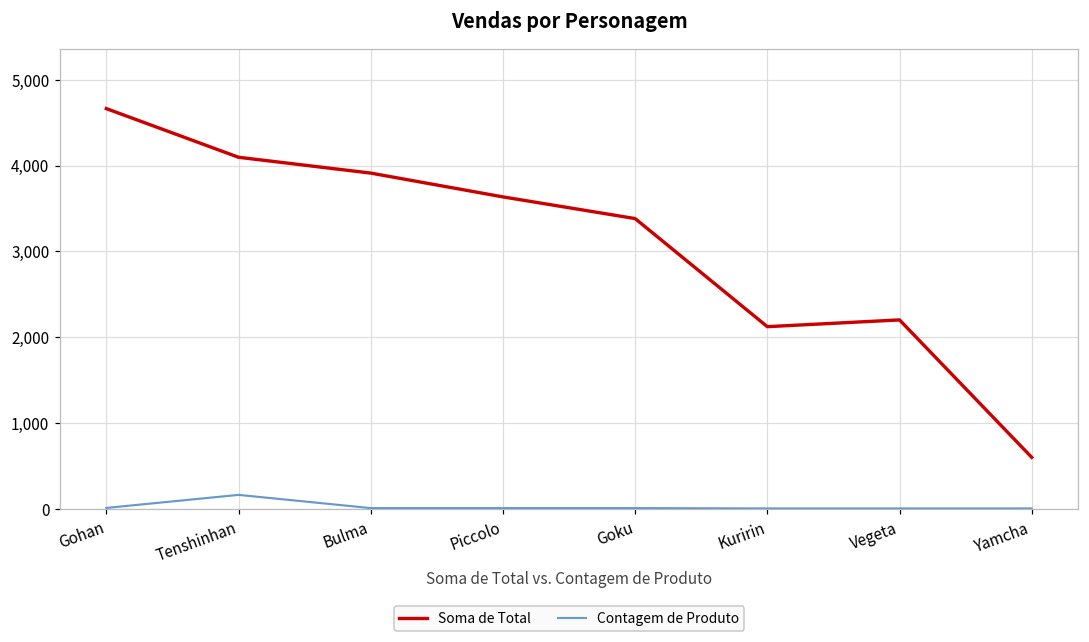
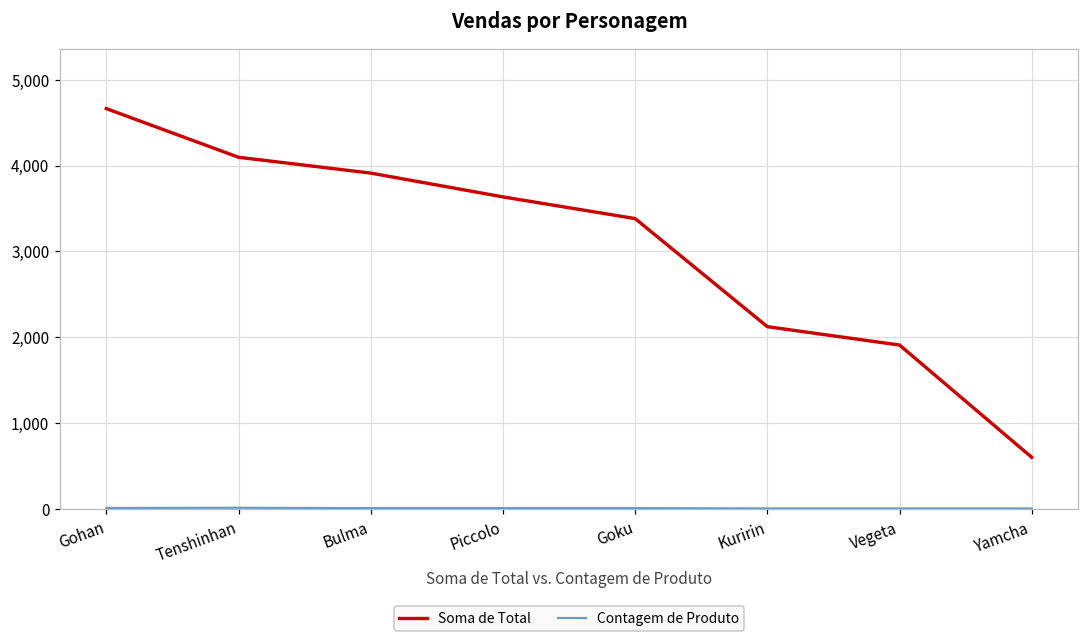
Contagem de Produto, Tenshinhan: 200 -> 0
Soma de Total, Vegeta: 2,200 -> 1,900
